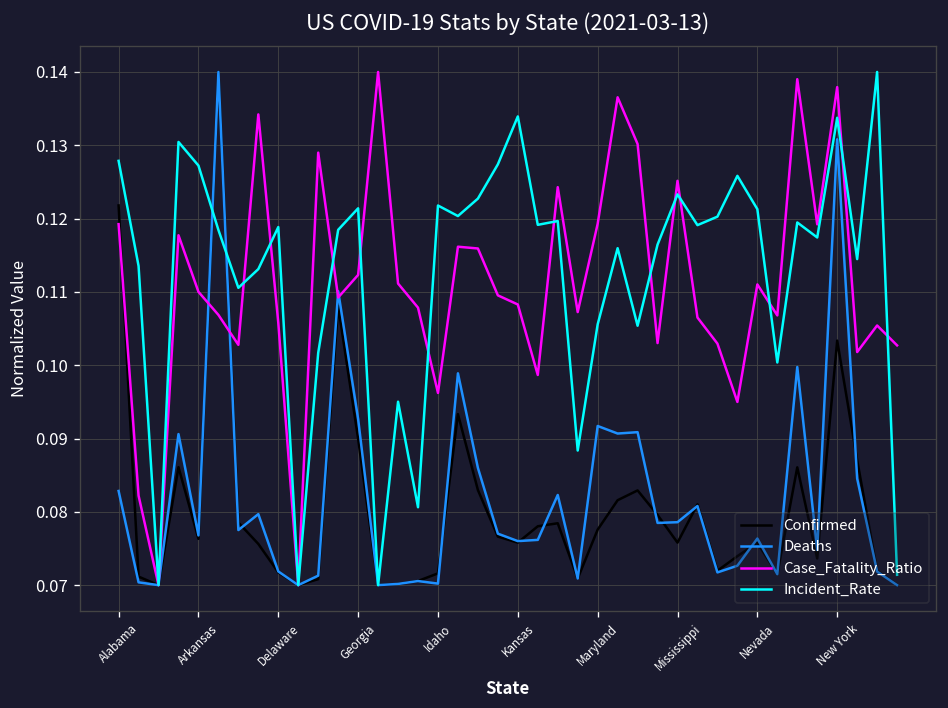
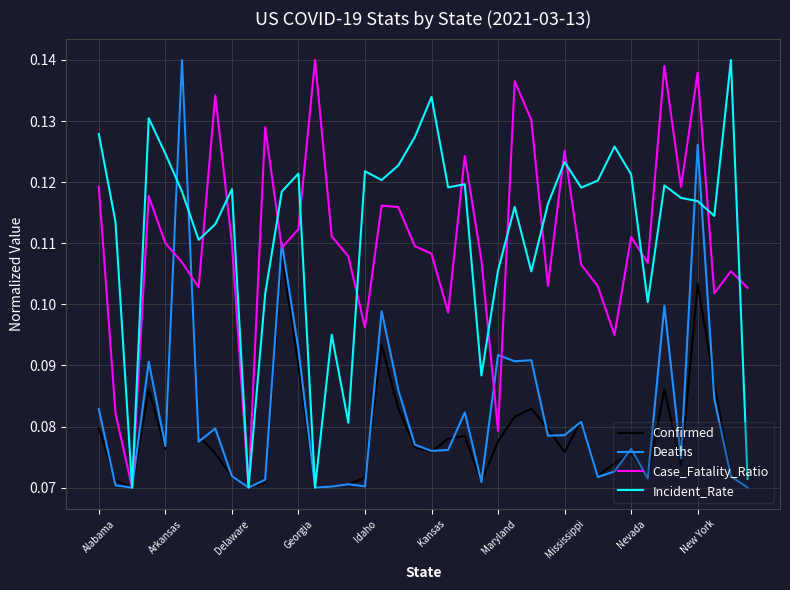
Confirmed, Alabama: 0.122 -> 0.080
Incident_Rate, Arkansas: 0.127 -> 0.125
Case_Fatality_Ratio, Delaware: 0.106 -> 0.110
Case_Fatality_Ratio, Maryland: 0.119 -> 0.079
Deaths, New York: 0.131 -> 0.126
Incident_Rate, New York: 0.134 -> 0.117
